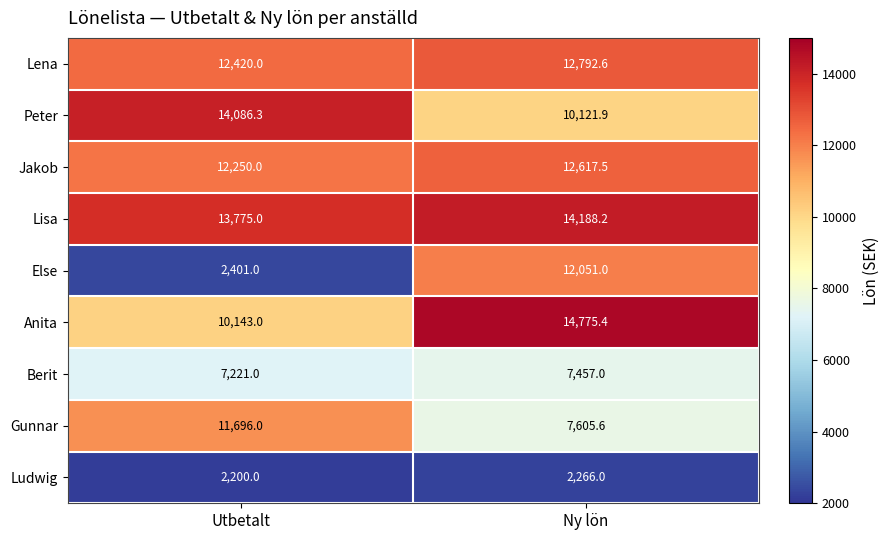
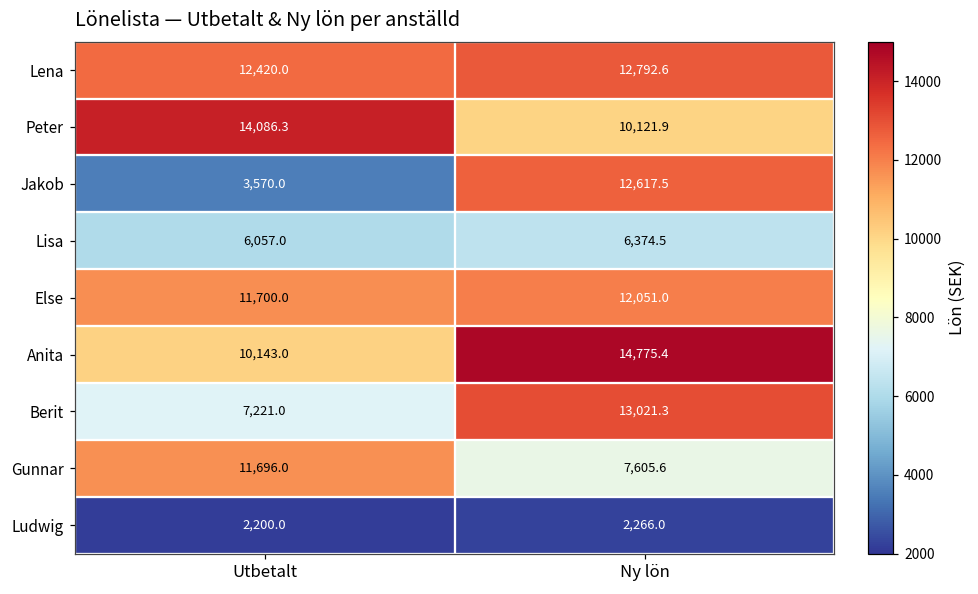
Jakob, Utbetalt: 12,250.0 -> 3,570.0
Lisa, Utbetalt: 13,775.0 -> 6,057.0
Lisa, Ny lön: 14,188.2 -> 6,374.5
Else, Utbetalt: 2,401.0 -> 11,700.0
Berit, Ny lön: 7,457.0 -> 13,021.3
